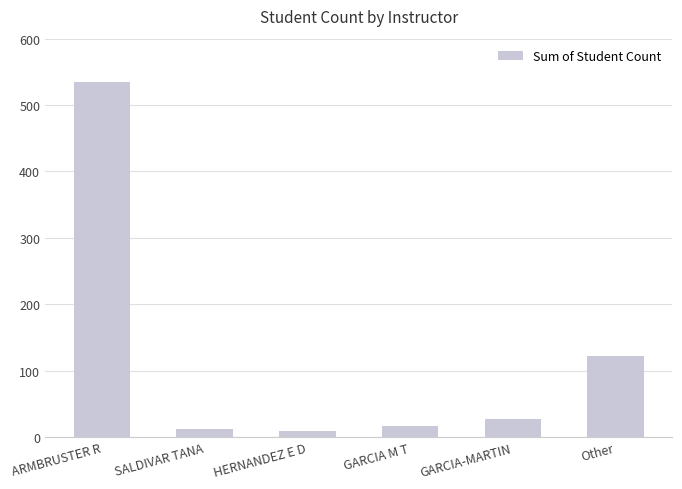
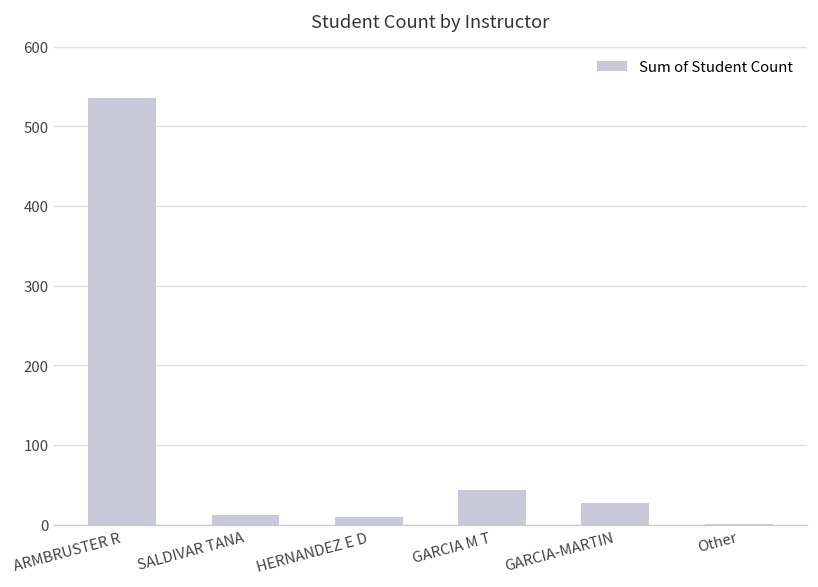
GARCIA M T: 20 -> 40
Other: 120 -> 0
